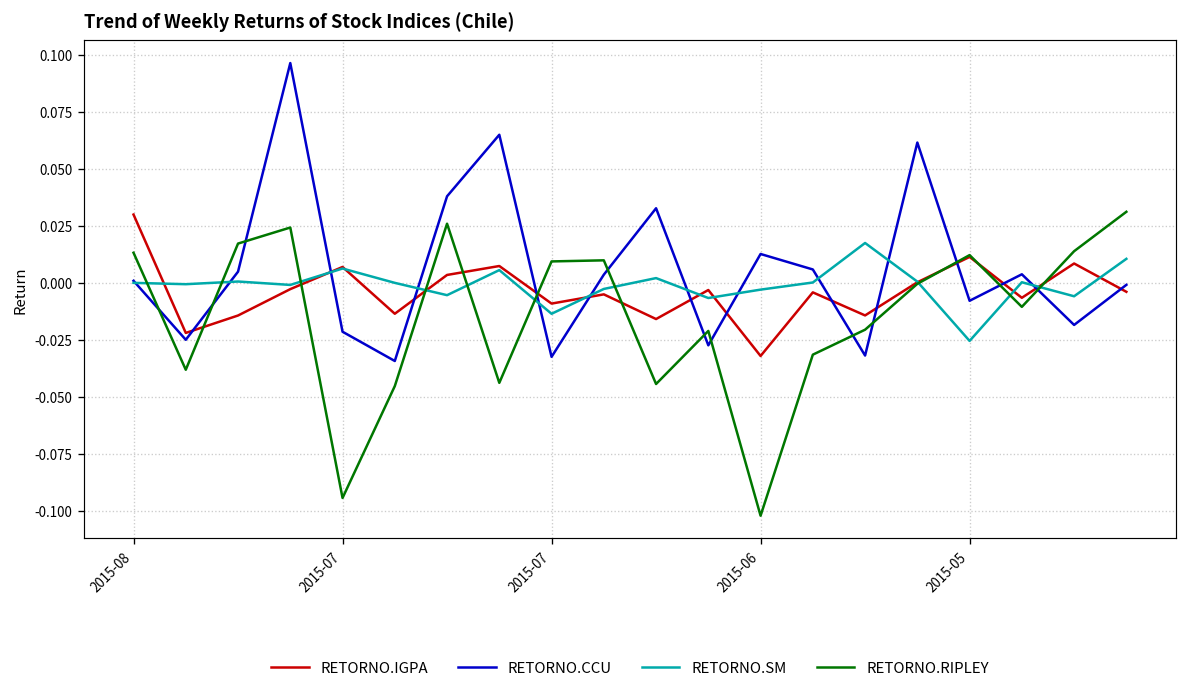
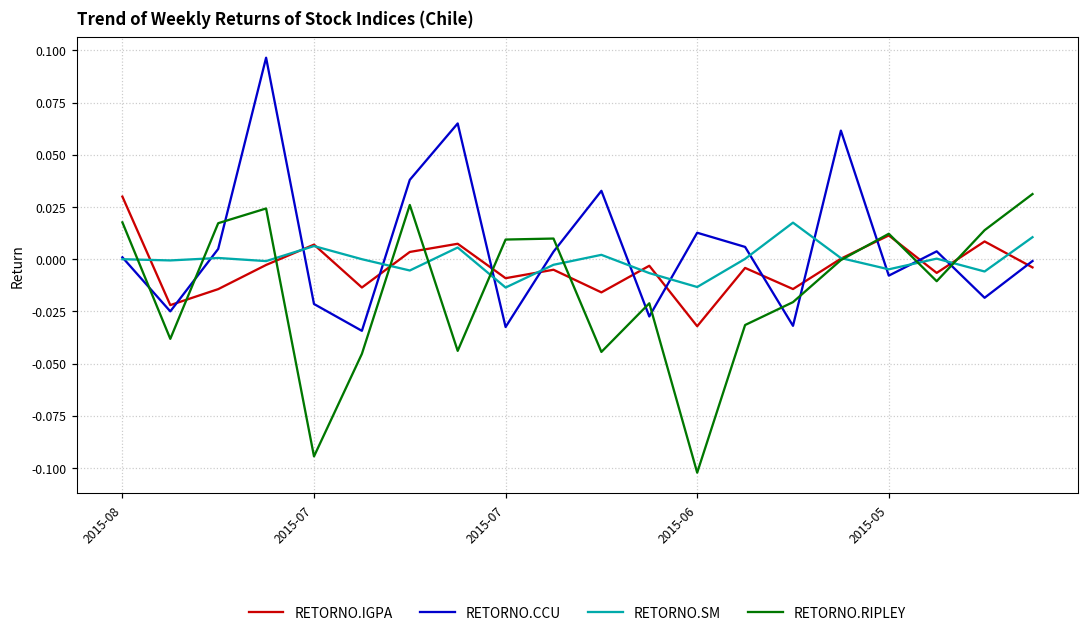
RETORNO.RIPLEY, 2015-08: 0.013 -> 0.018
RETORNO.SM, 2015-06: -0.003 -> -0.013
RETORNO.SM, 2015-05: -0.025 -> -0.005
